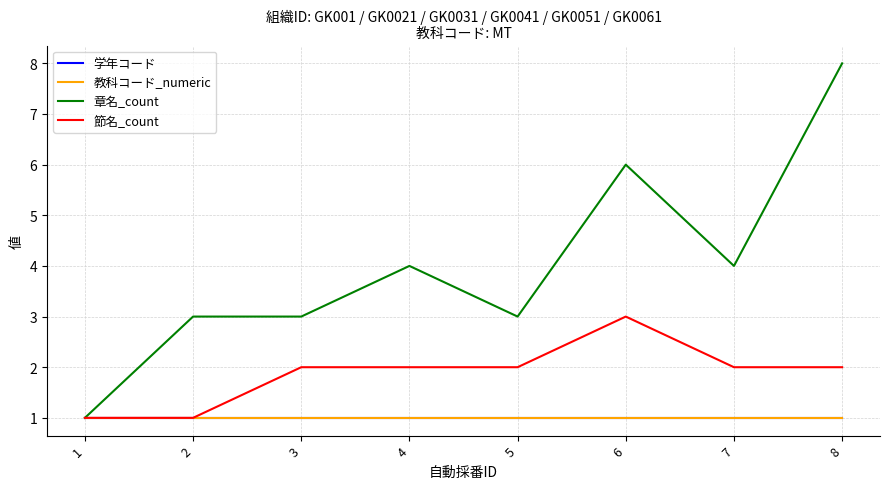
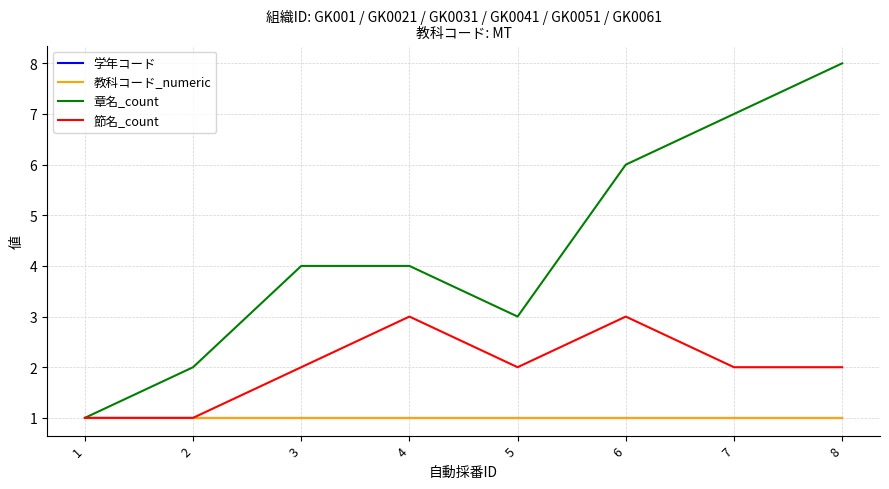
章名_count, 2: 3 -> 2
章名_count, 3: 3 -> 4
節名_count, 4: 2 -> 3
章名_count, 7: 4 -> 7
